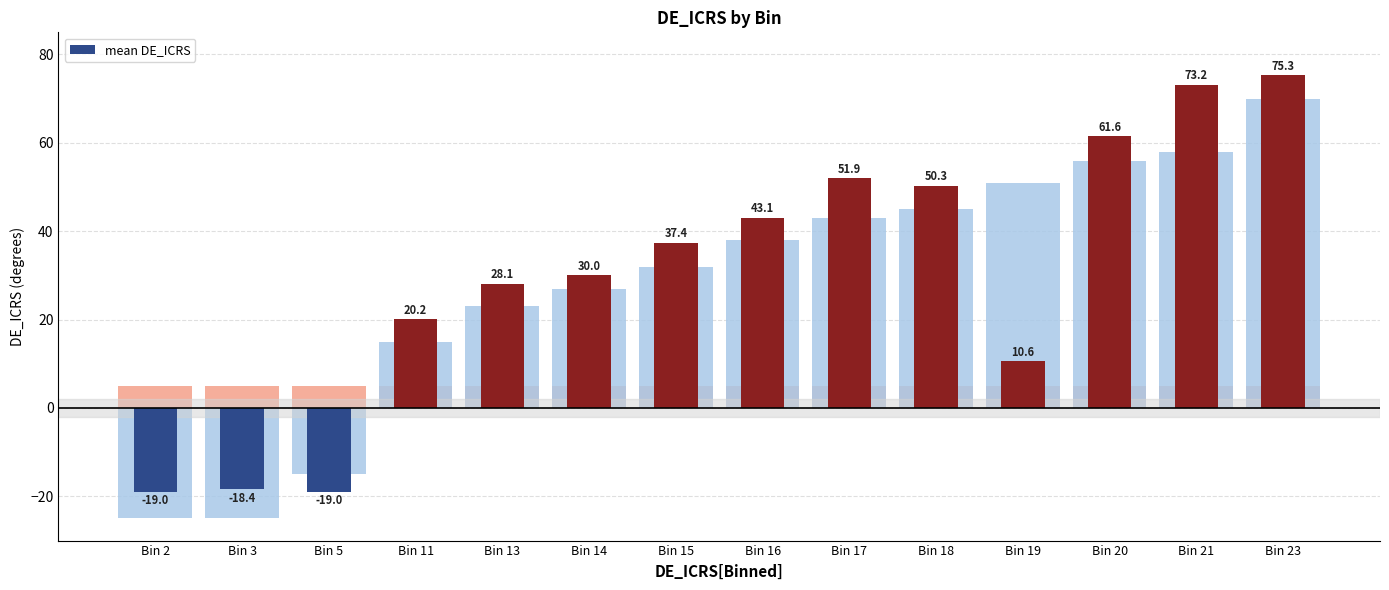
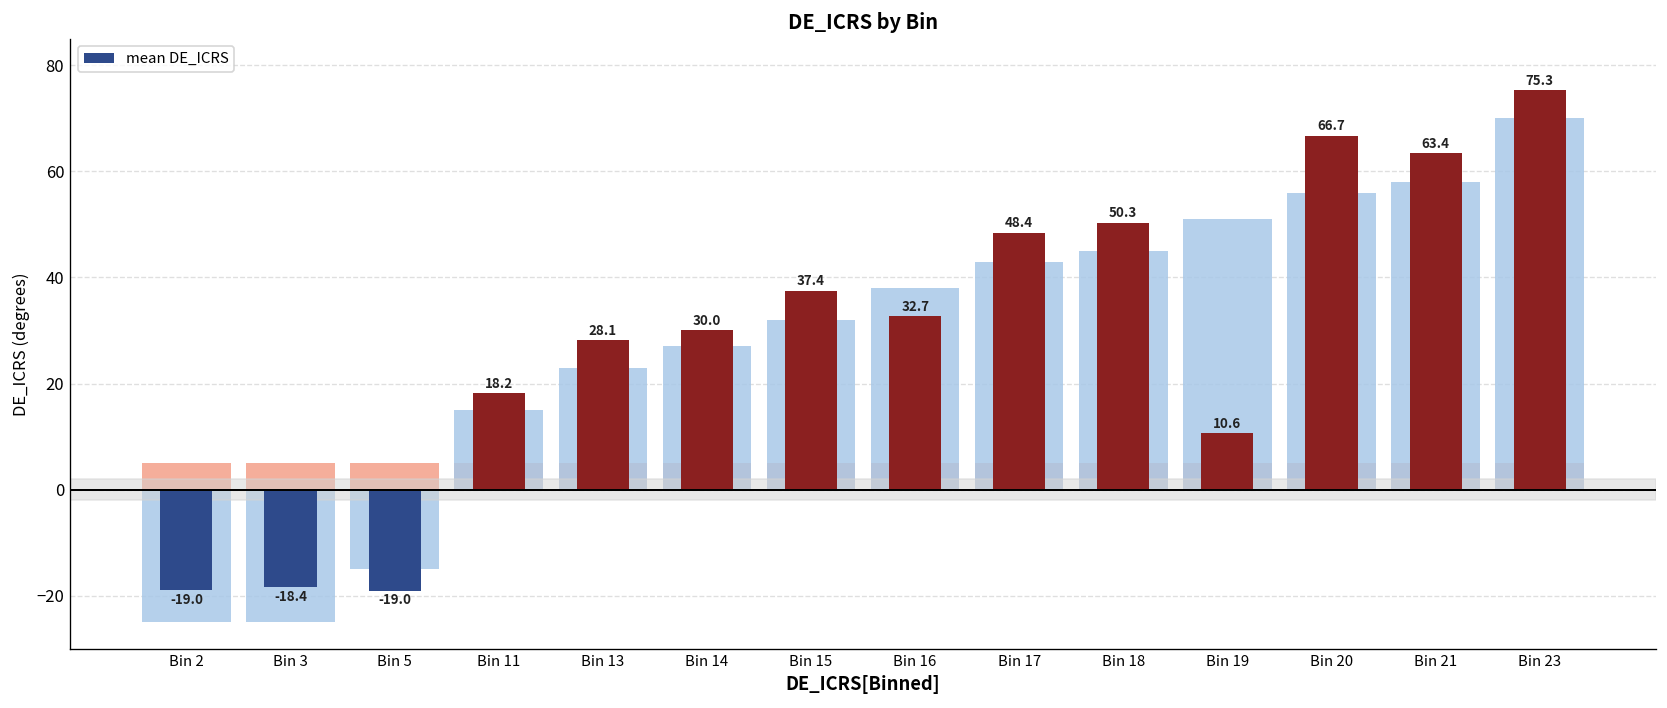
mean DE_ICRS, Bin 11: 20.2 -> 18.2
mean DE_ICRS, Bin 16: 43.1 -> 32.7
mean DE_ICRS, Bin 17: 51.9 -> 48.4
mean DE_ICRS, Bin 20: 61.6 -> 66.7
mean DE_ICRS, Bin 21: 73.2 -> 63.4
